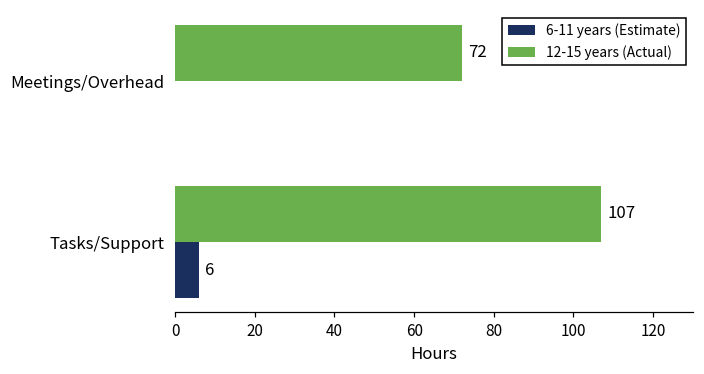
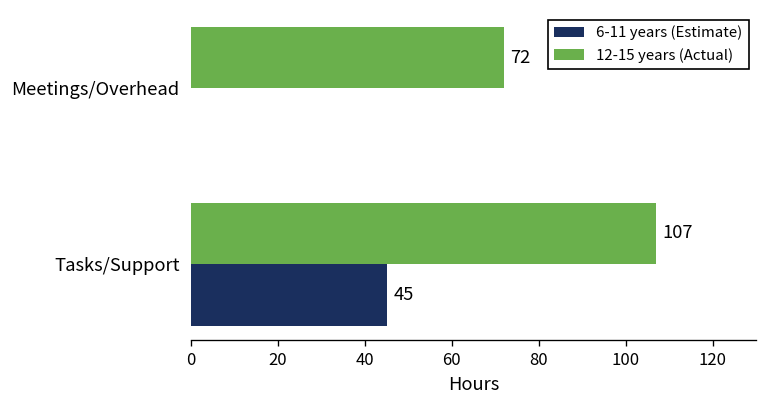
6-11 years (Estimate), Tasks/Support: 6 -> 45
